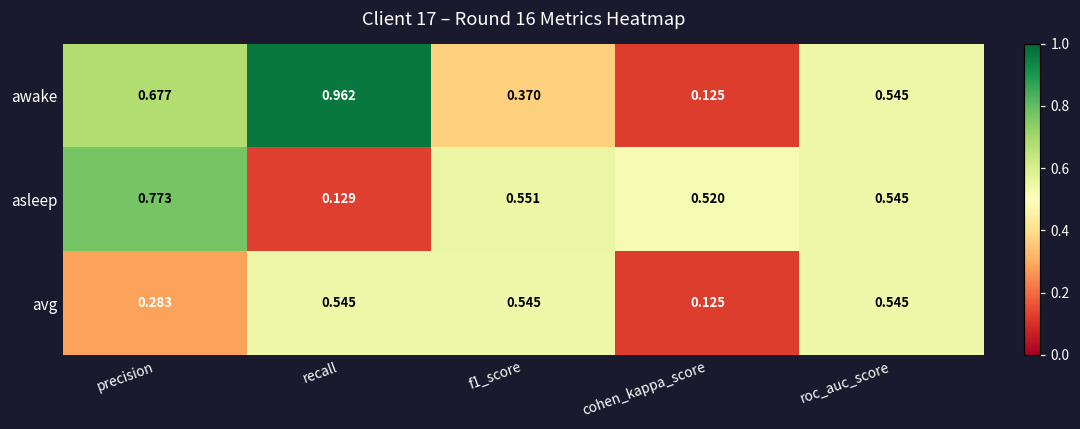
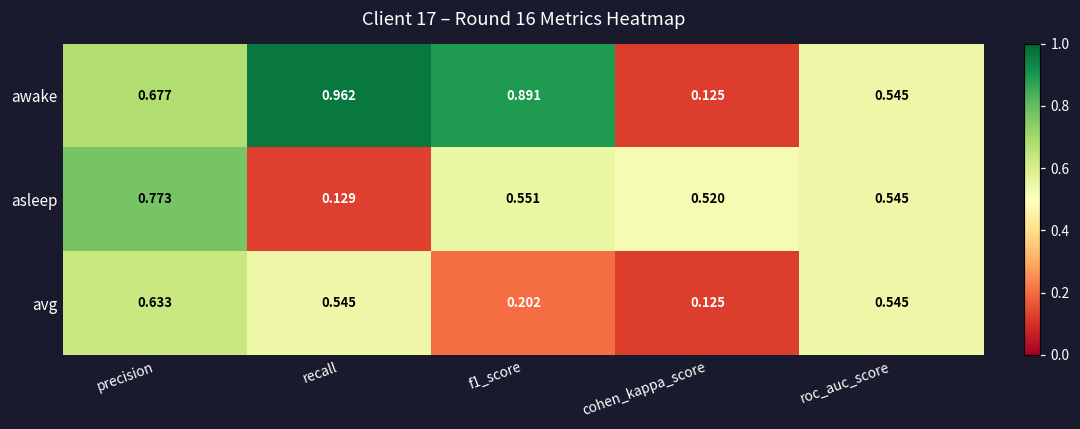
awake, f1_score: 0.370 -> 0.891
avg, precision: 0.283 -> 0.633
avg, f1_score: 0.545 -> 0.202
